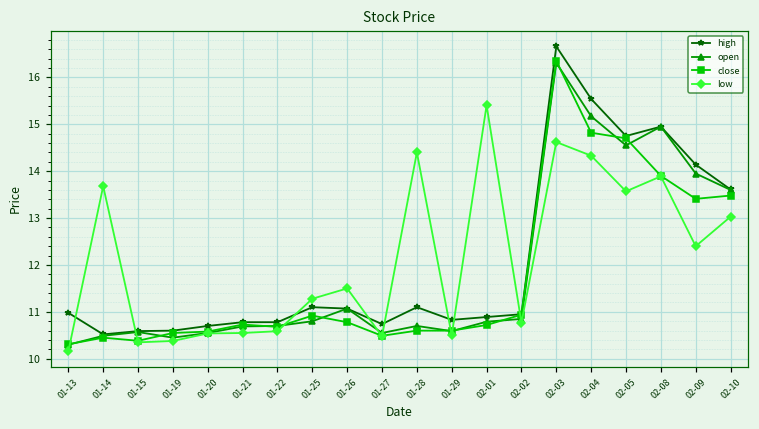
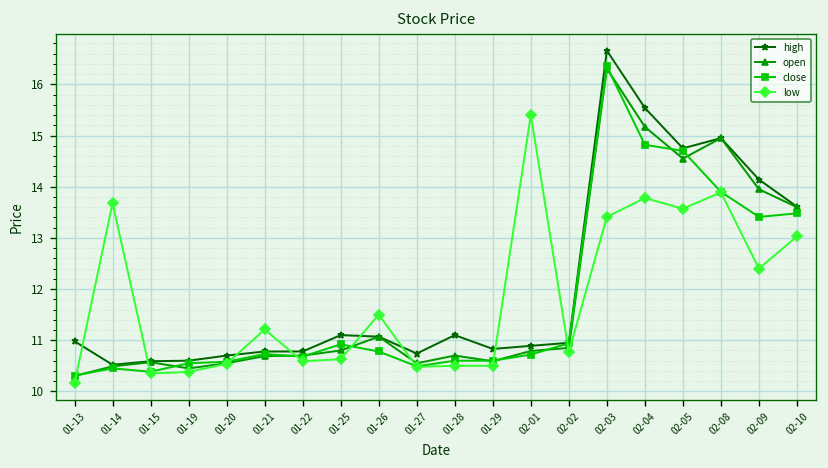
low, 01-21: 10.6 -> 11.2
low, 01-25: 11.3 -> 10.6
low, 01-28: 14.4 -> 10.5
low, 02-03: 14.6 -> 13.4
low, 02-04: 14.3 -> 13.8
